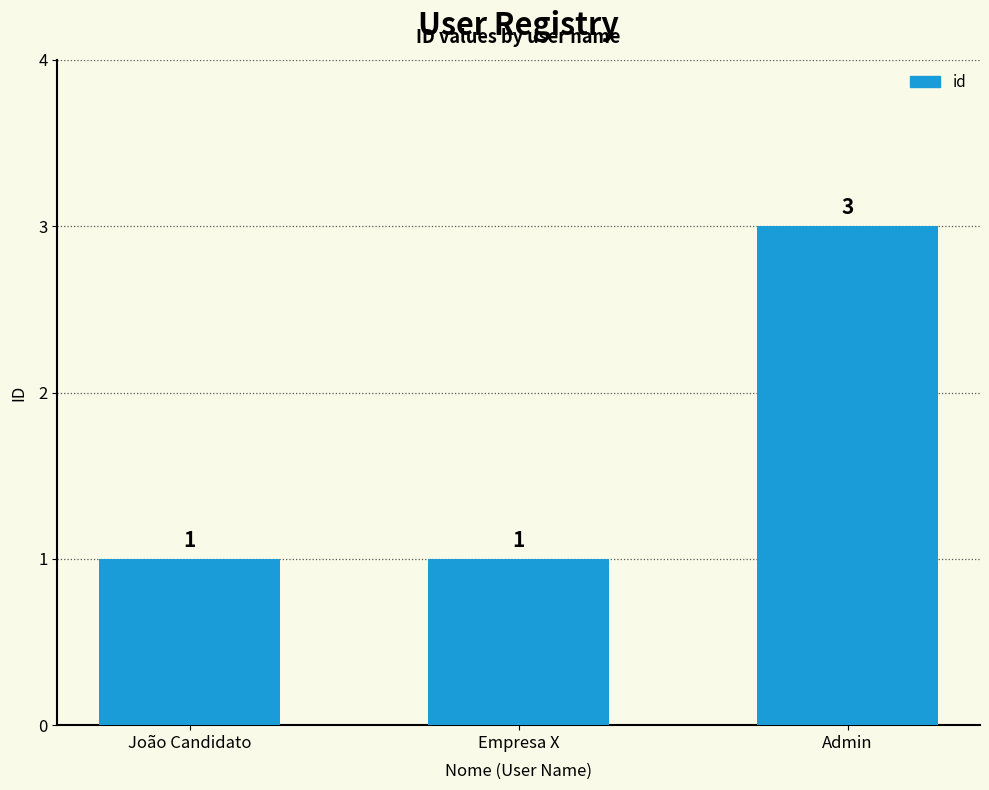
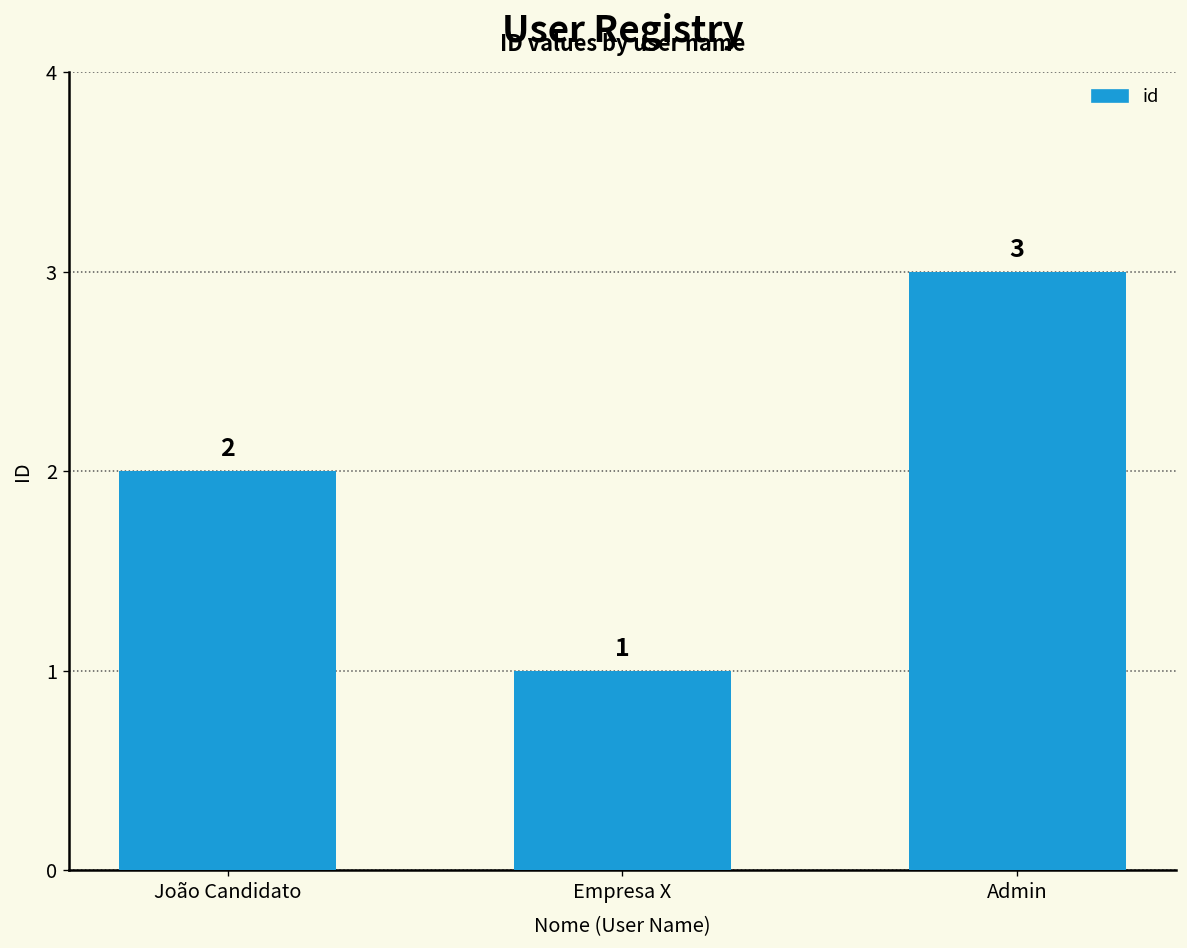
João Candidato: 1 -> 2
